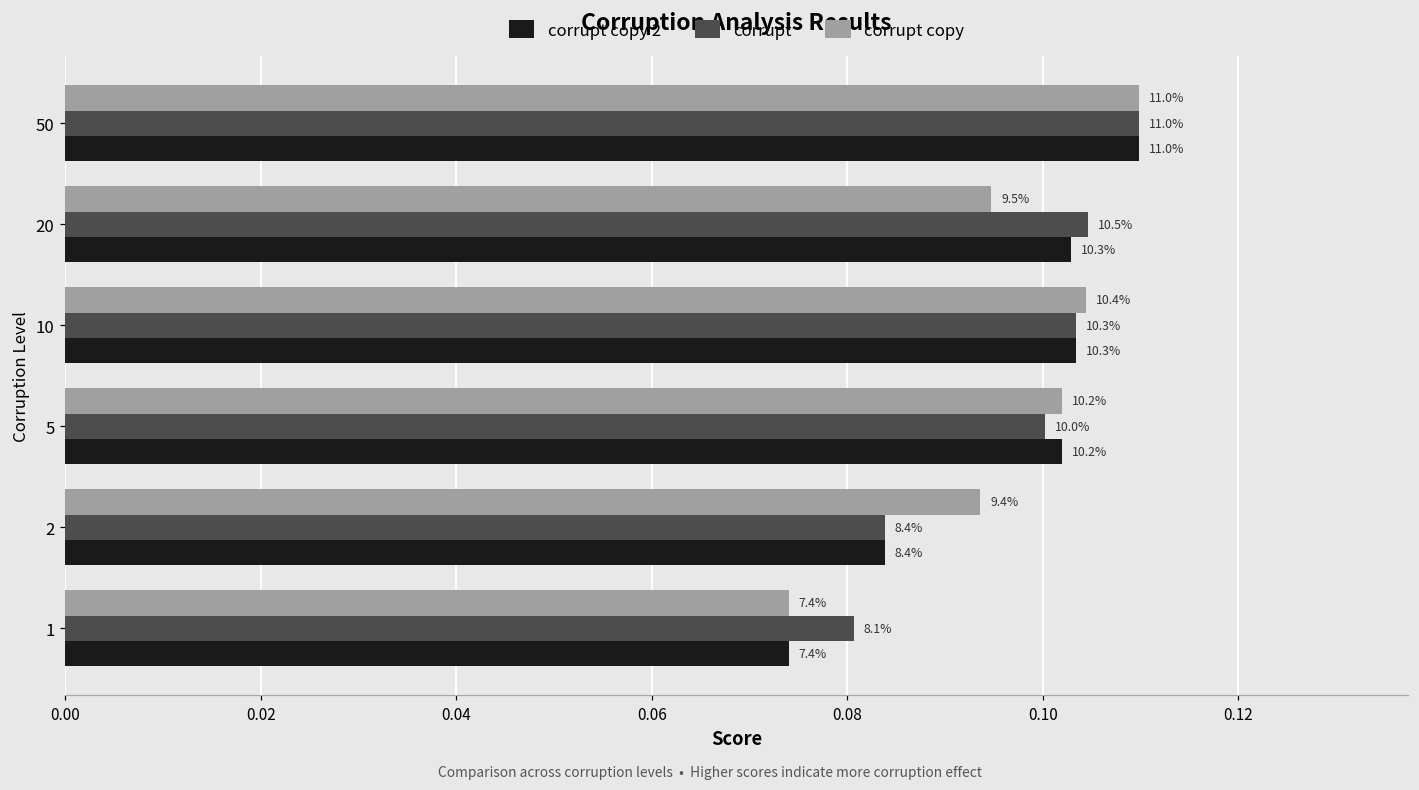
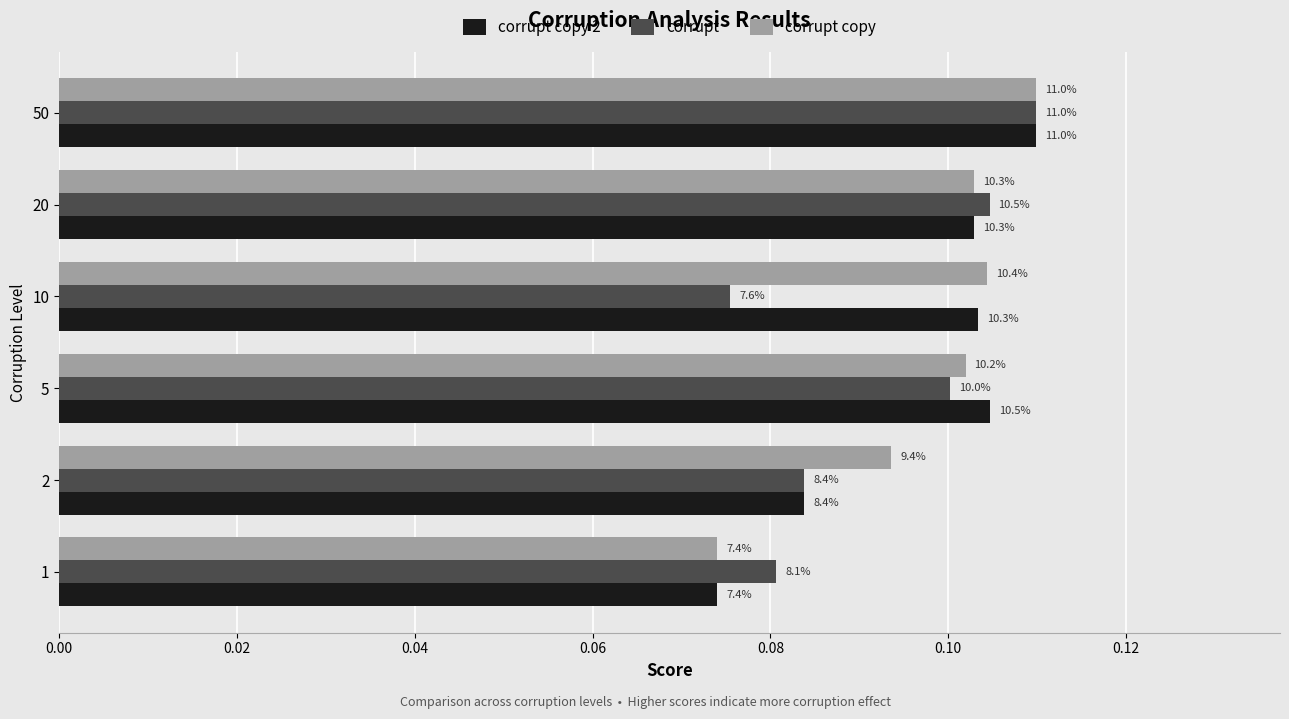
corrupt copy, 20: 9.5% -> 10.3%
corrupt, 10: 10.3% -> 7.6%
corrupt copy 2, 5: 10.2% -> 10.5%
